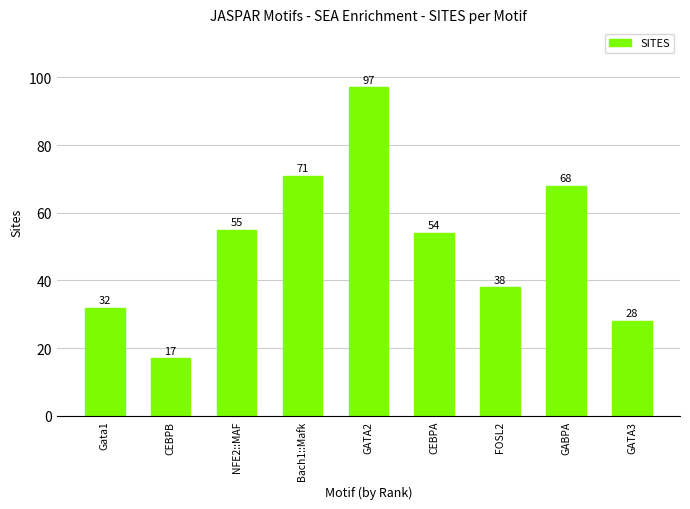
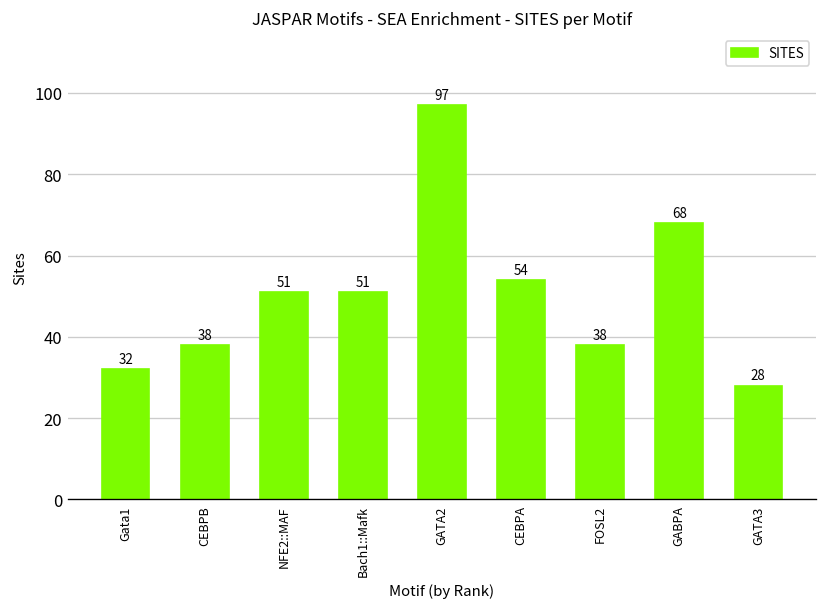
CEBPB: 17 -> 38
NFE2::MAF: 55 -> 51
Bach1::Mafk: 71 -> 51
